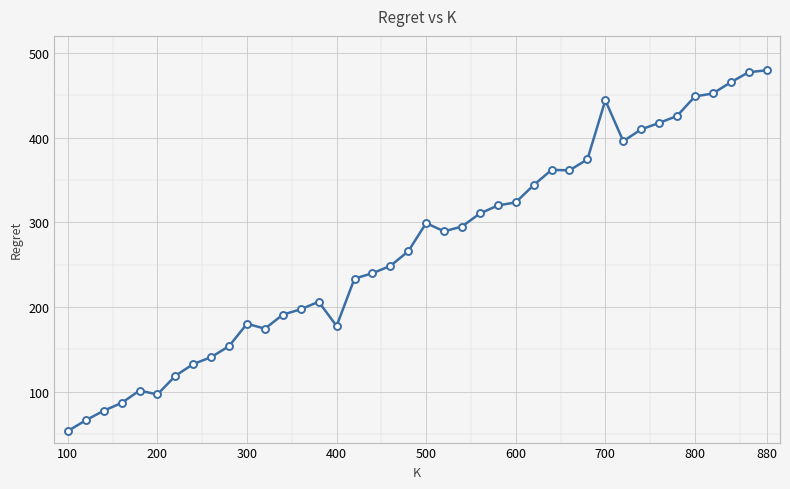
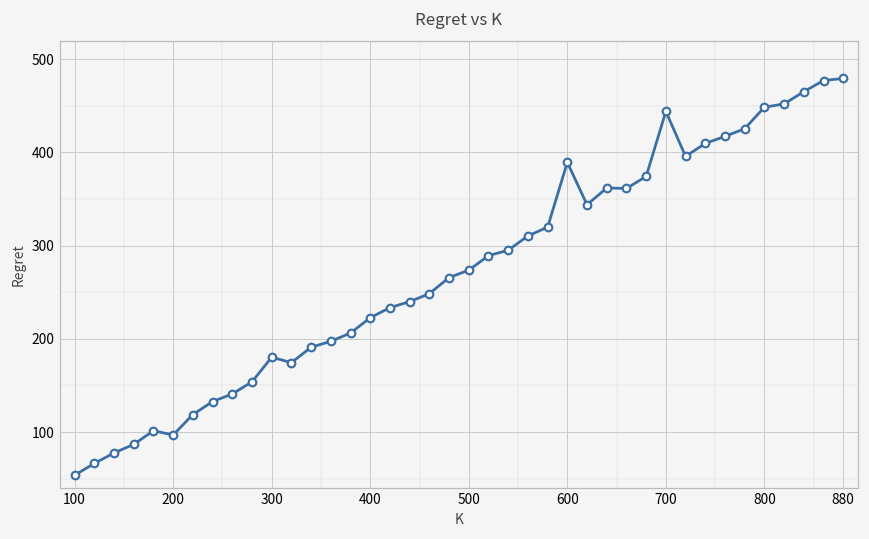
400: 180 -> 220
500: 300 -> 270
600: 320 -> 390
